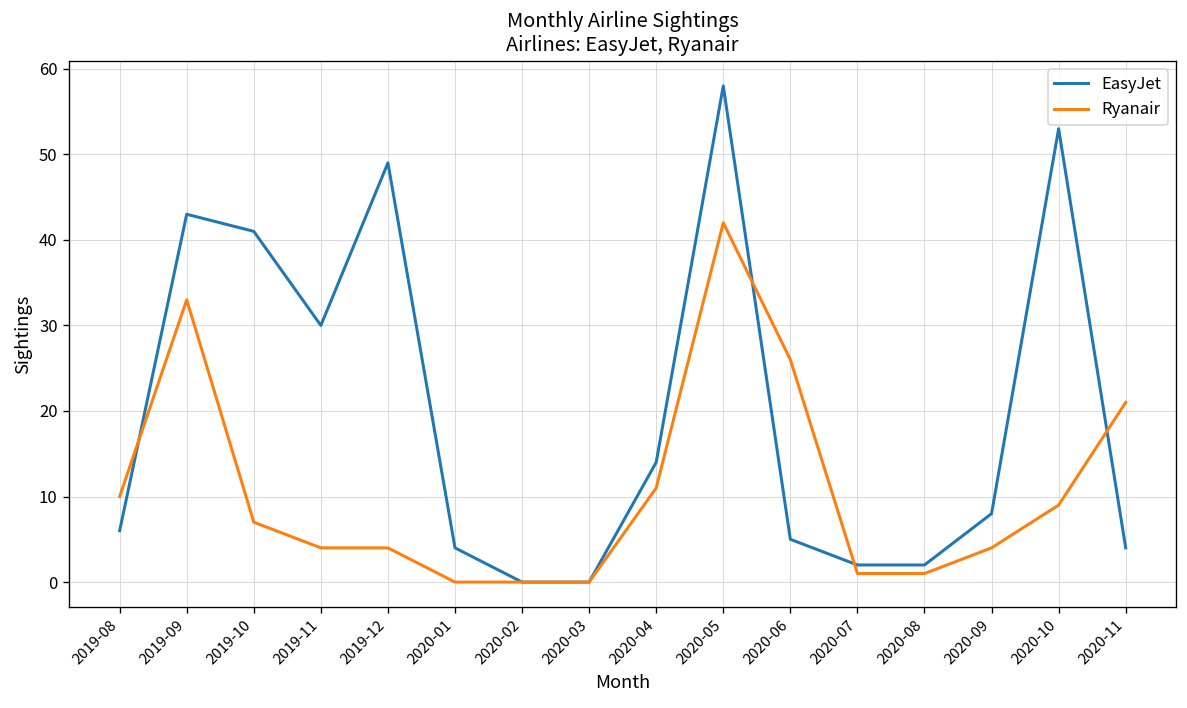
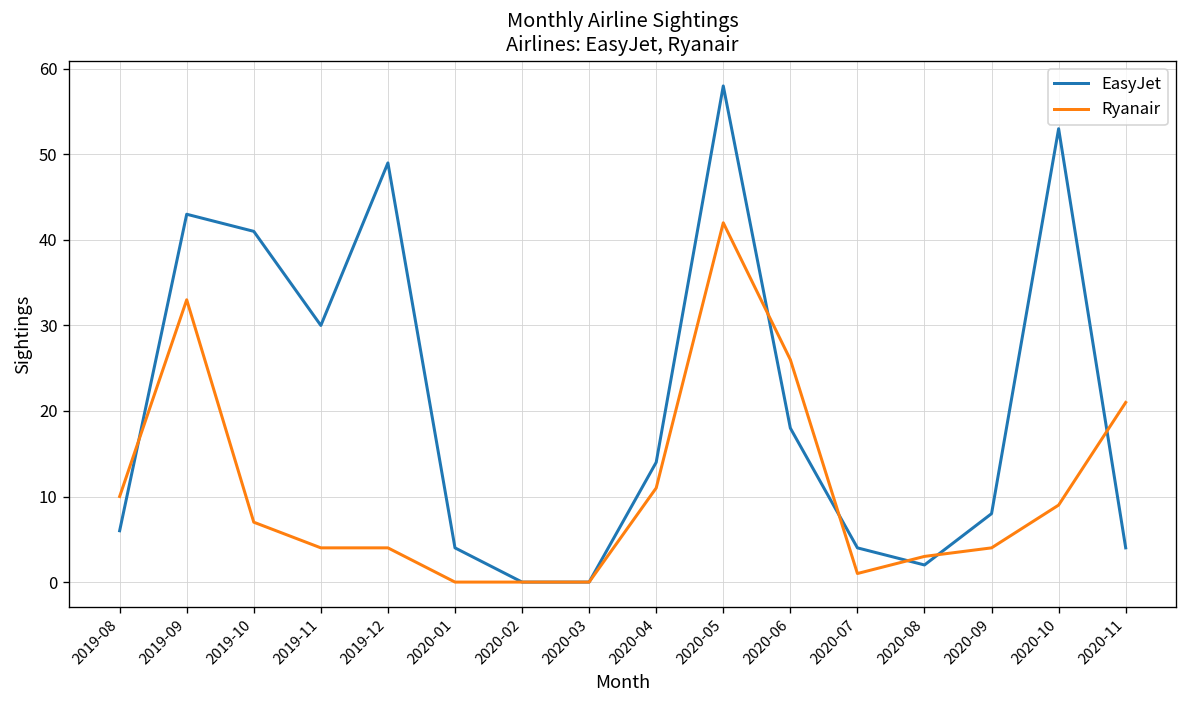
EasyJet, 2020-06: 5 -> 18
EasyJet, 2020-07: 2 -> 4
Ryanair, 2020-08: 1 -> 3
